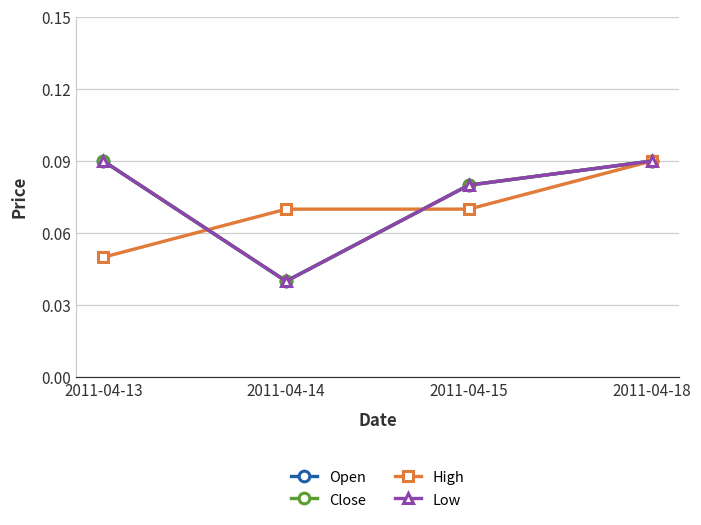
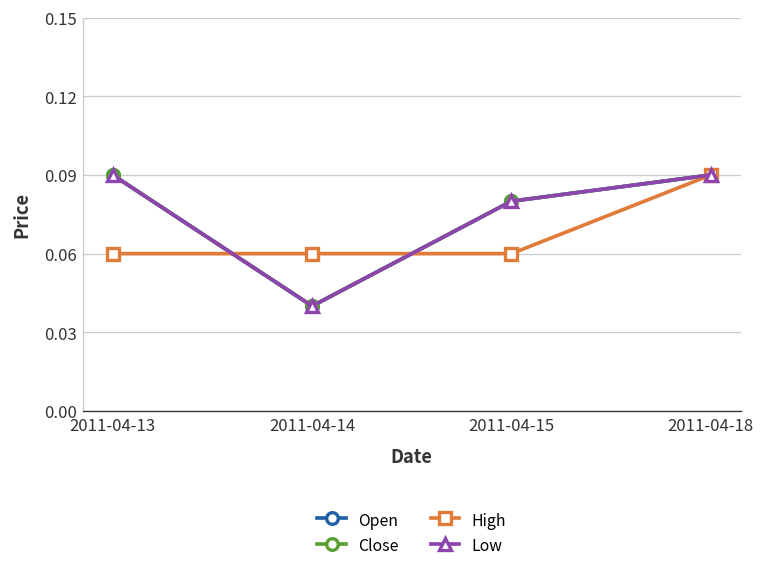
High, 2011-04-13: 0.05 -> 0.06
High, 2011-04-14: 0.07 -> 0.06
High, 2011-04-15: 0.07 -> 0.06
